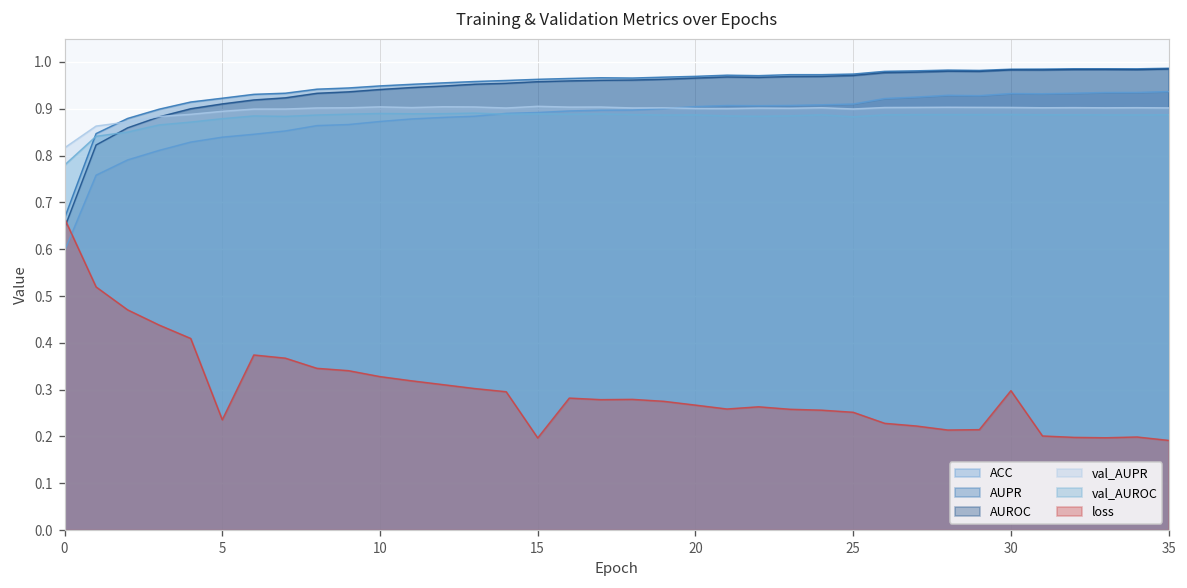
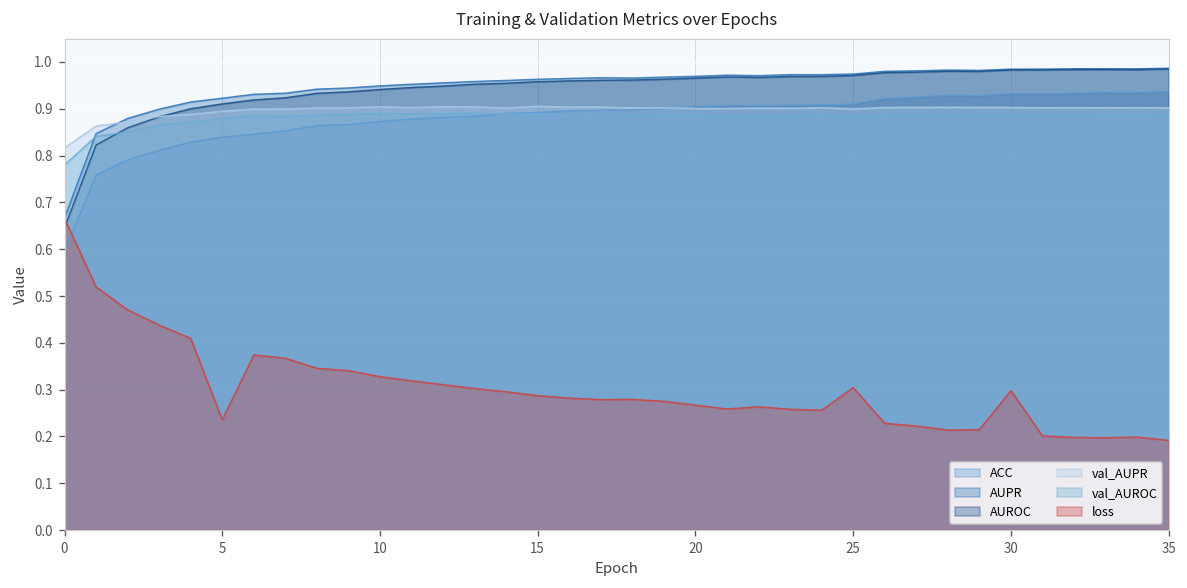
loss, 15: 0.20 -> 0.29
loss, 25: 0.25 -> 0.30
